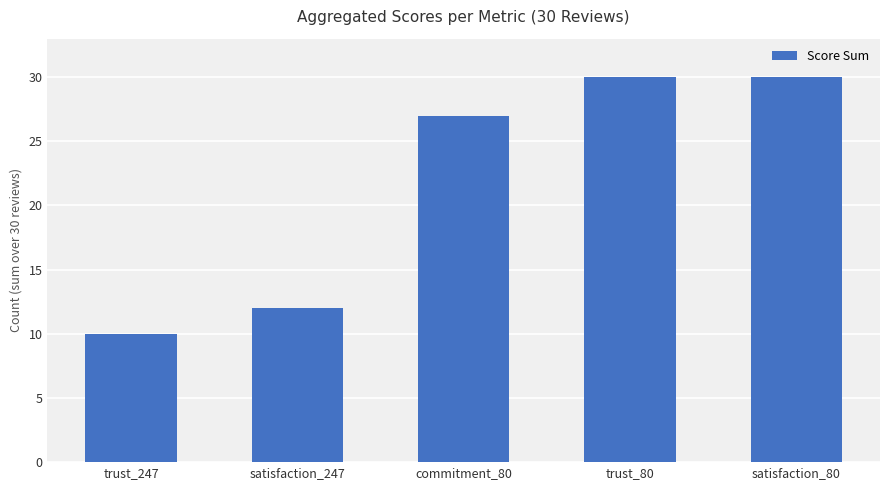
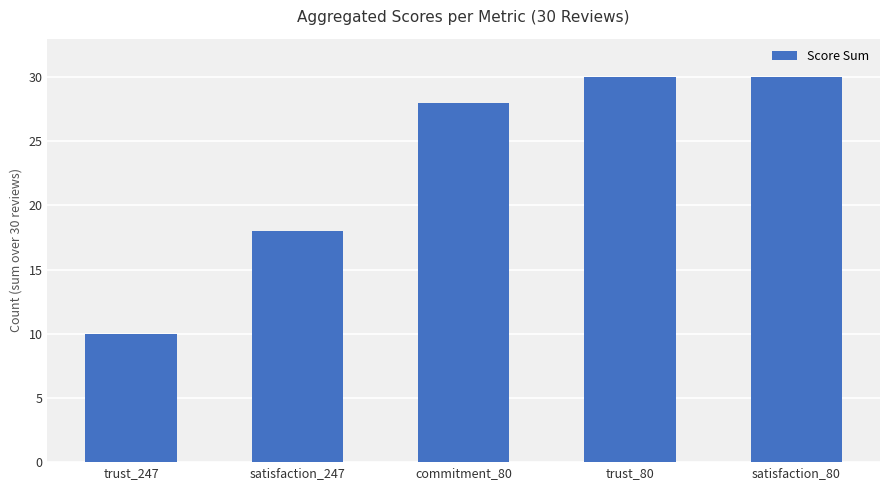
satisfaction_247: 12 -> 18
commitment_80: 27 -> 28
